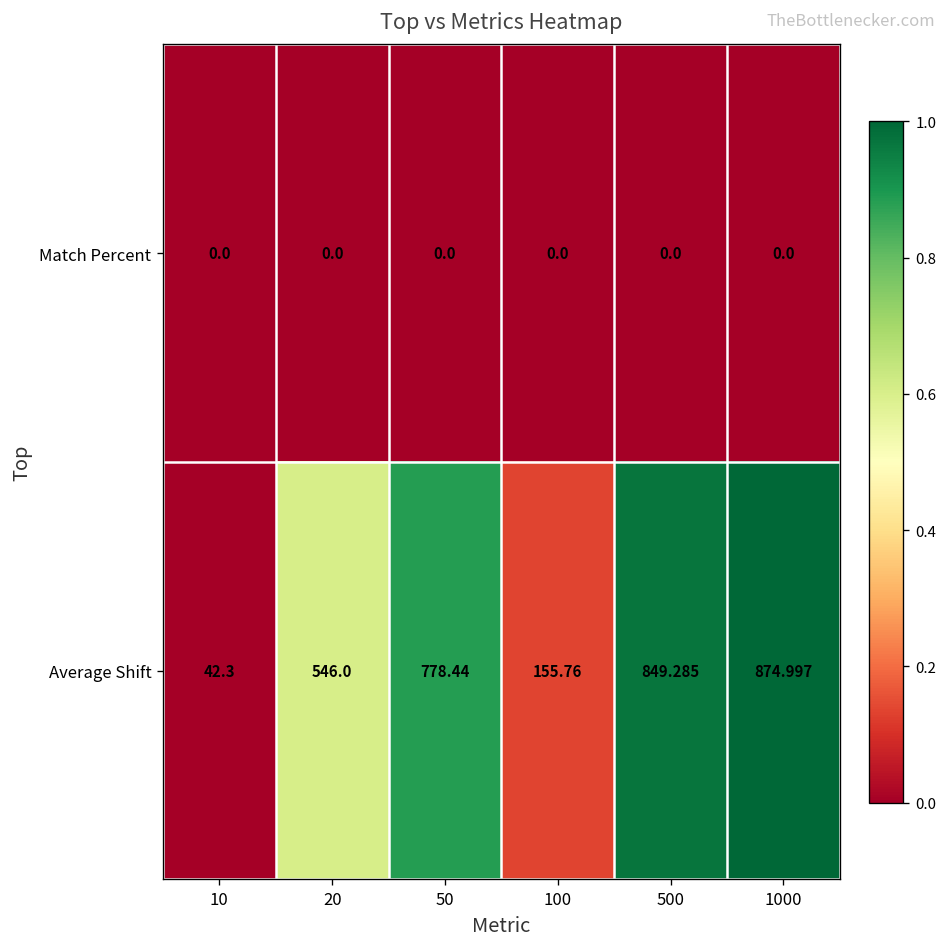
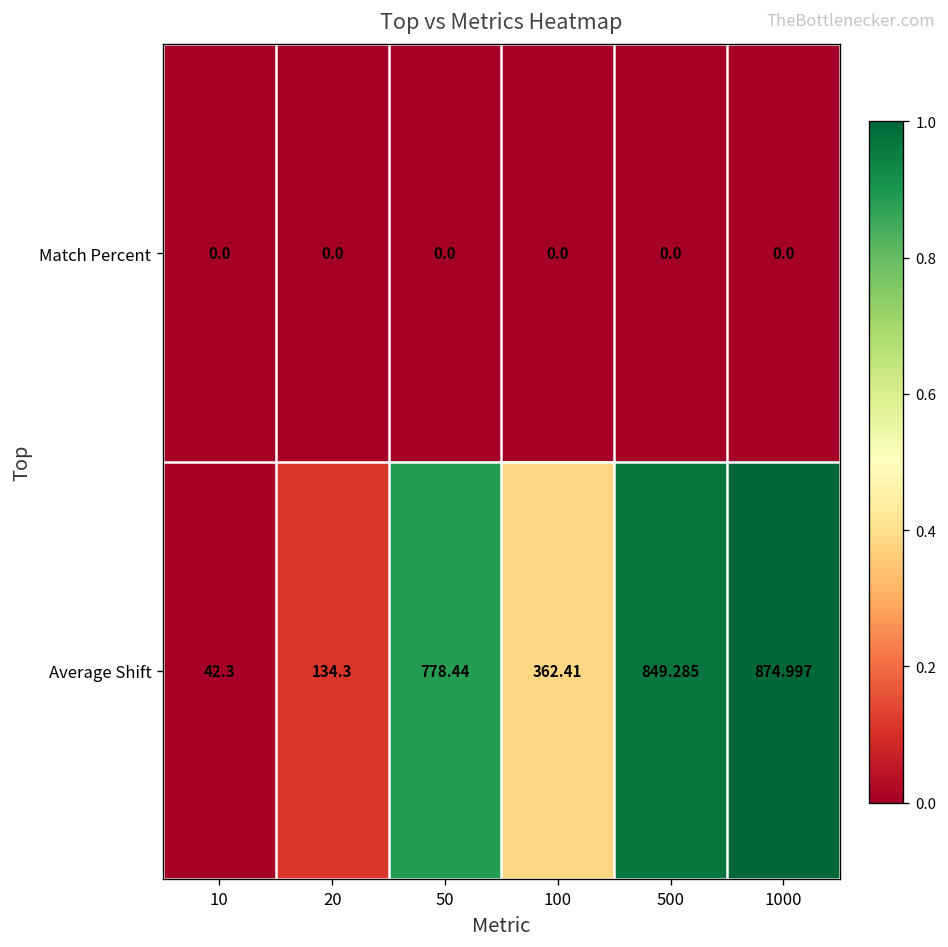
Average Shift, 20: 546.0 -> 134.3
Average Shift, 100: 155.76 -> 362.41
